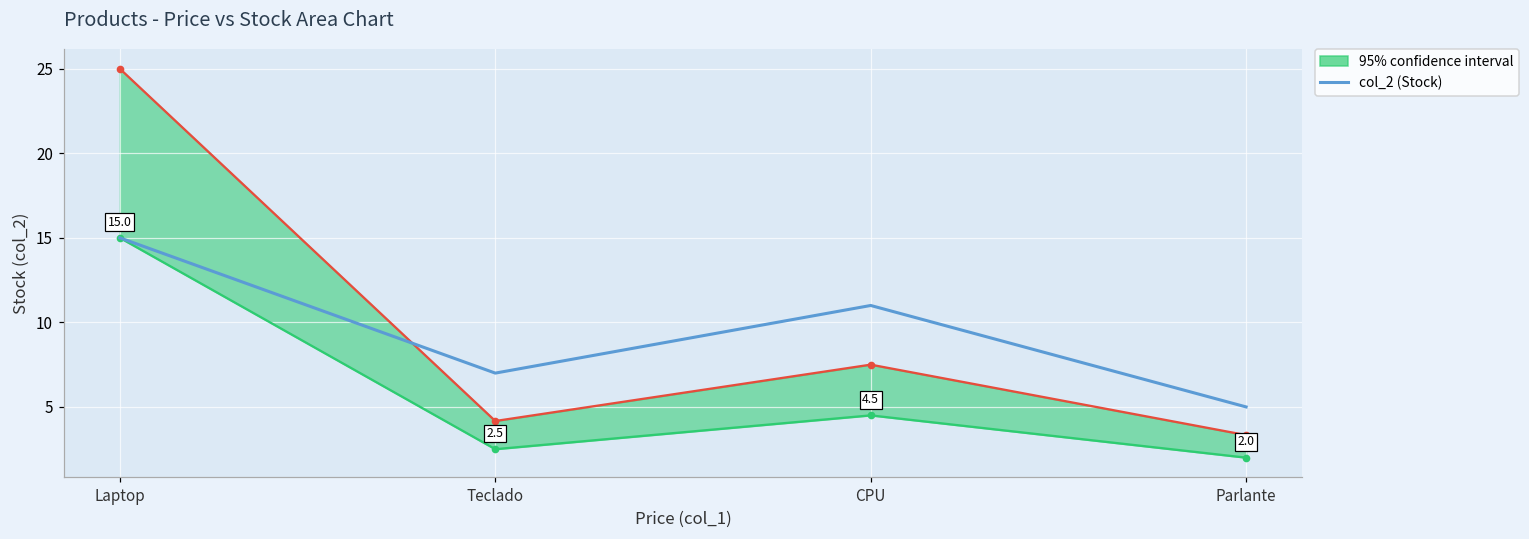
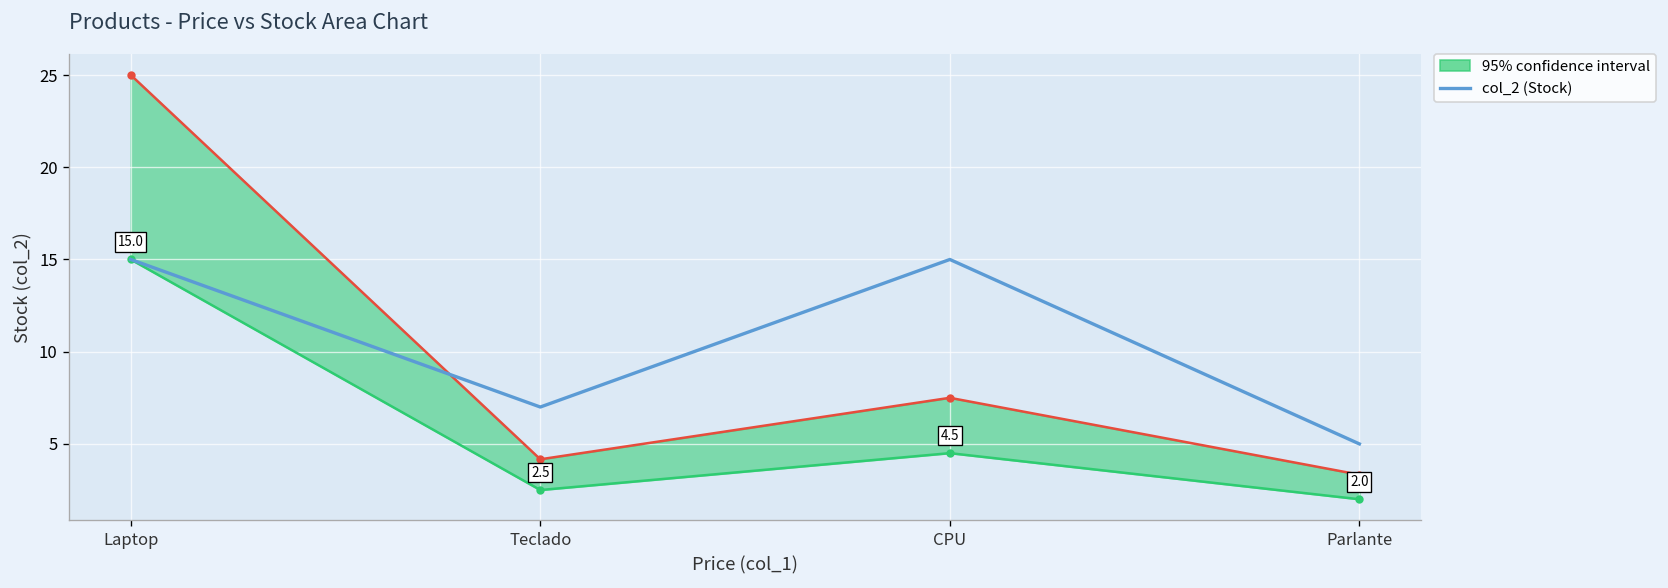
col_2 (Stock), CPU: 11 -> 15
